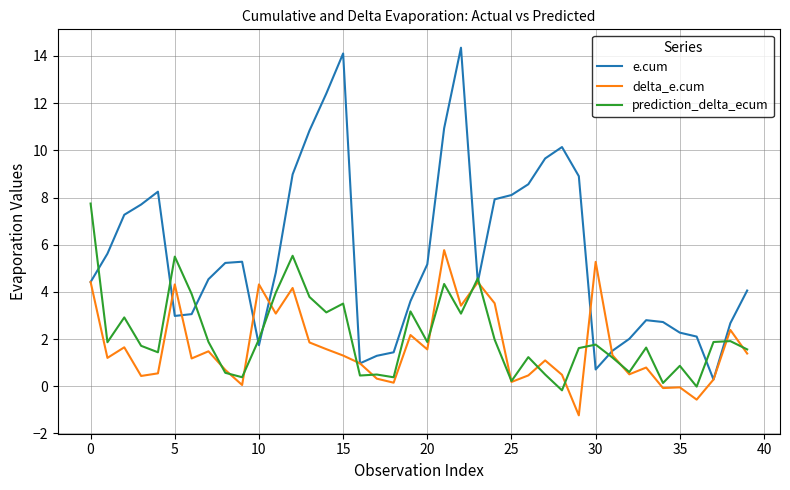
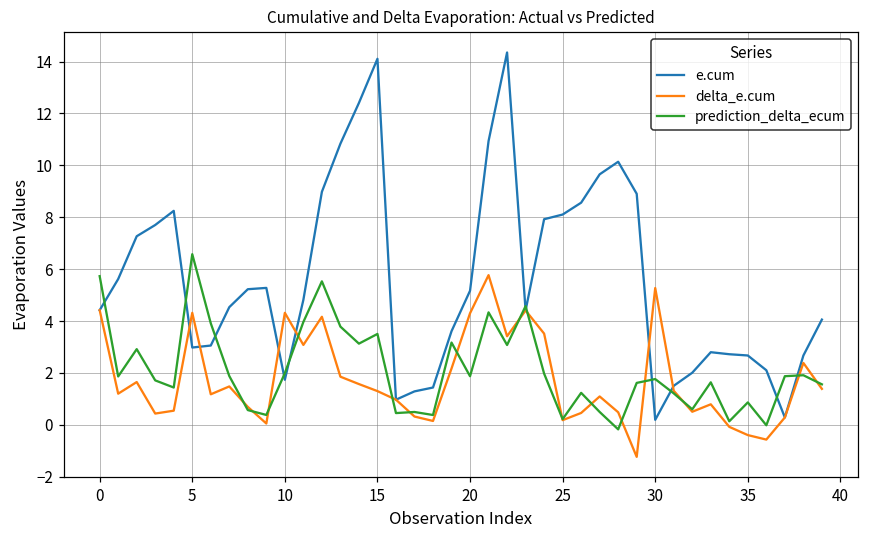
prediction_delta_ecum, 0: 7.7 -> 5.7
prediction_delta_ecum, 5: 5.5 -> 6.6
delta_e.cum, 20: 1.6 -> 4.3
e.cum, 30: 0.7 -> 0.2
e.cum, 35: 2.3 -> 2.7
delta_e.cum, 35: 0.0 -> -0.4
